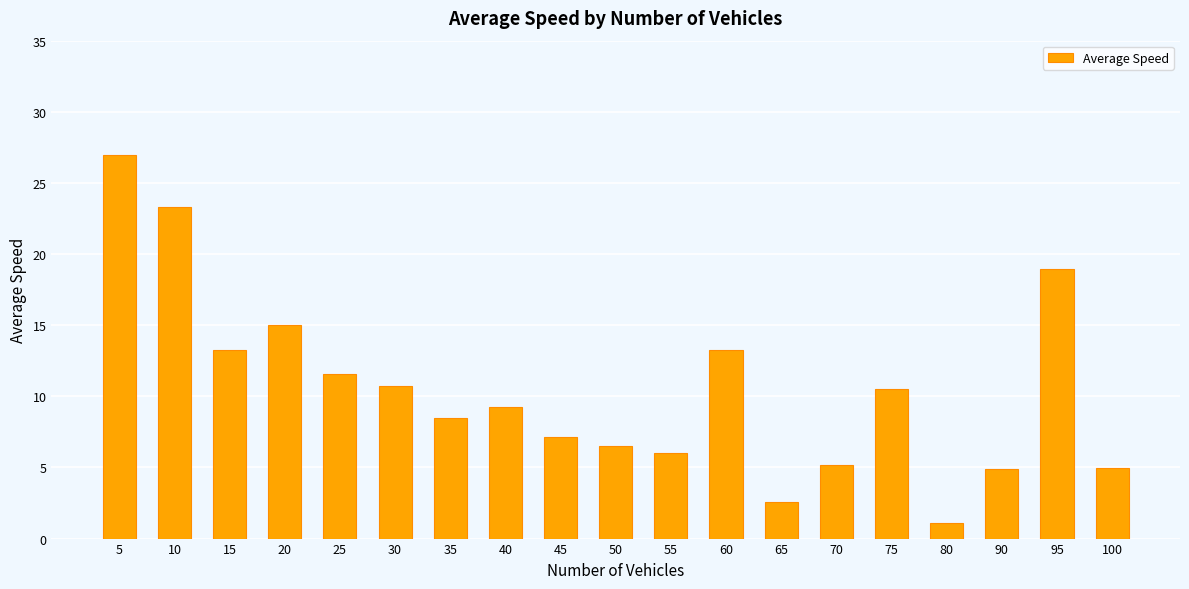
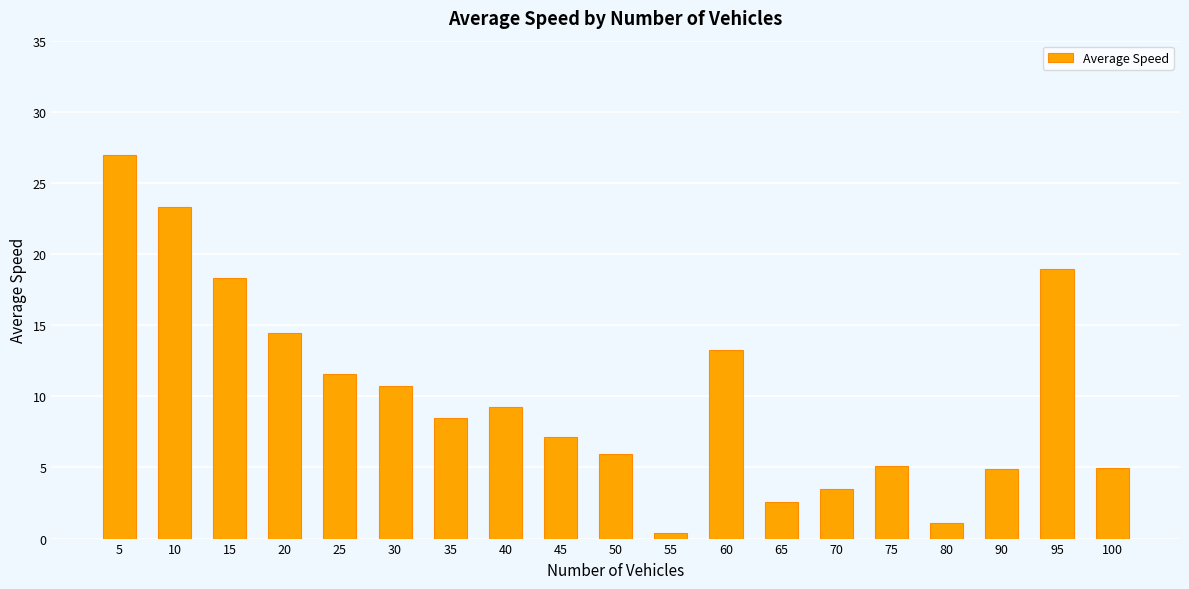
15: 13.2 -> 18.3
20: 15.0 -> 14.5
50: 6.5 -> 5.9
55: 6.0 -> 0.4
70: 5.2 -> 3.5
75: 10.5 -> 5.1
